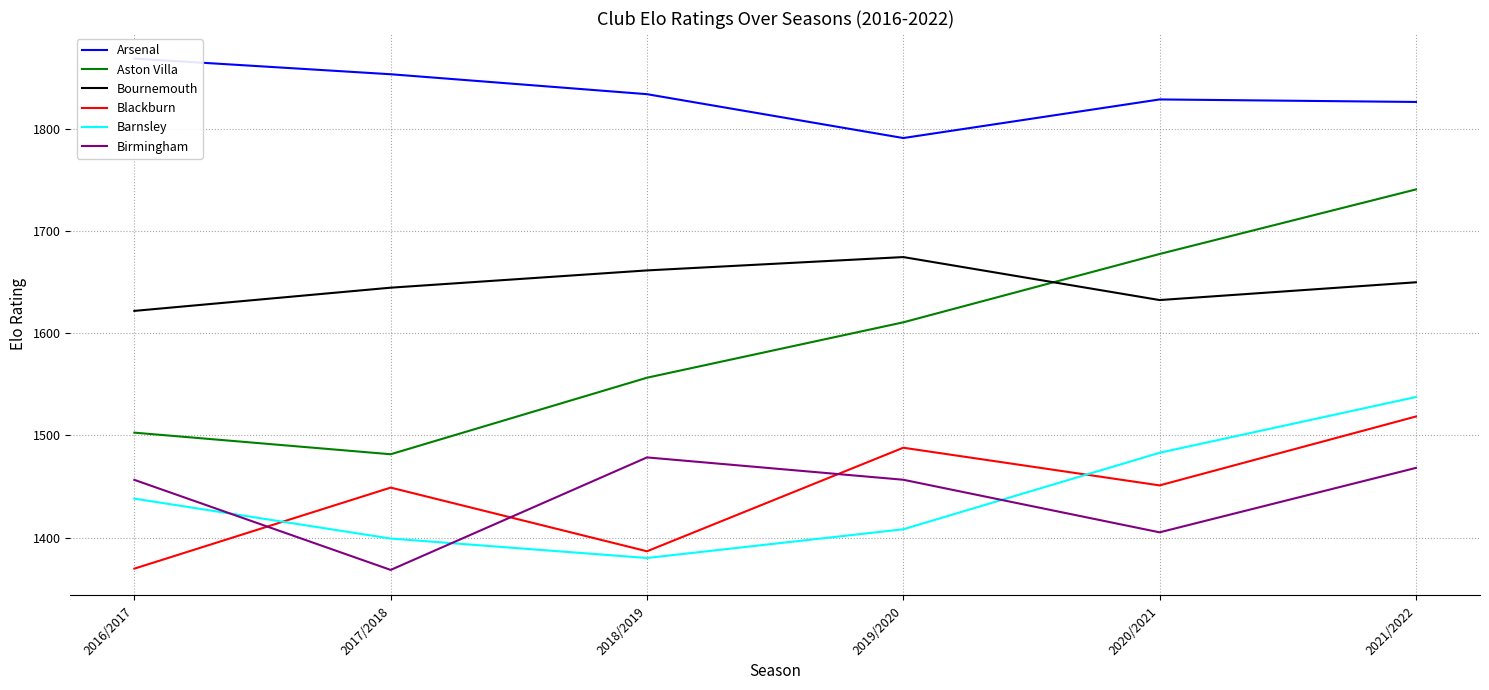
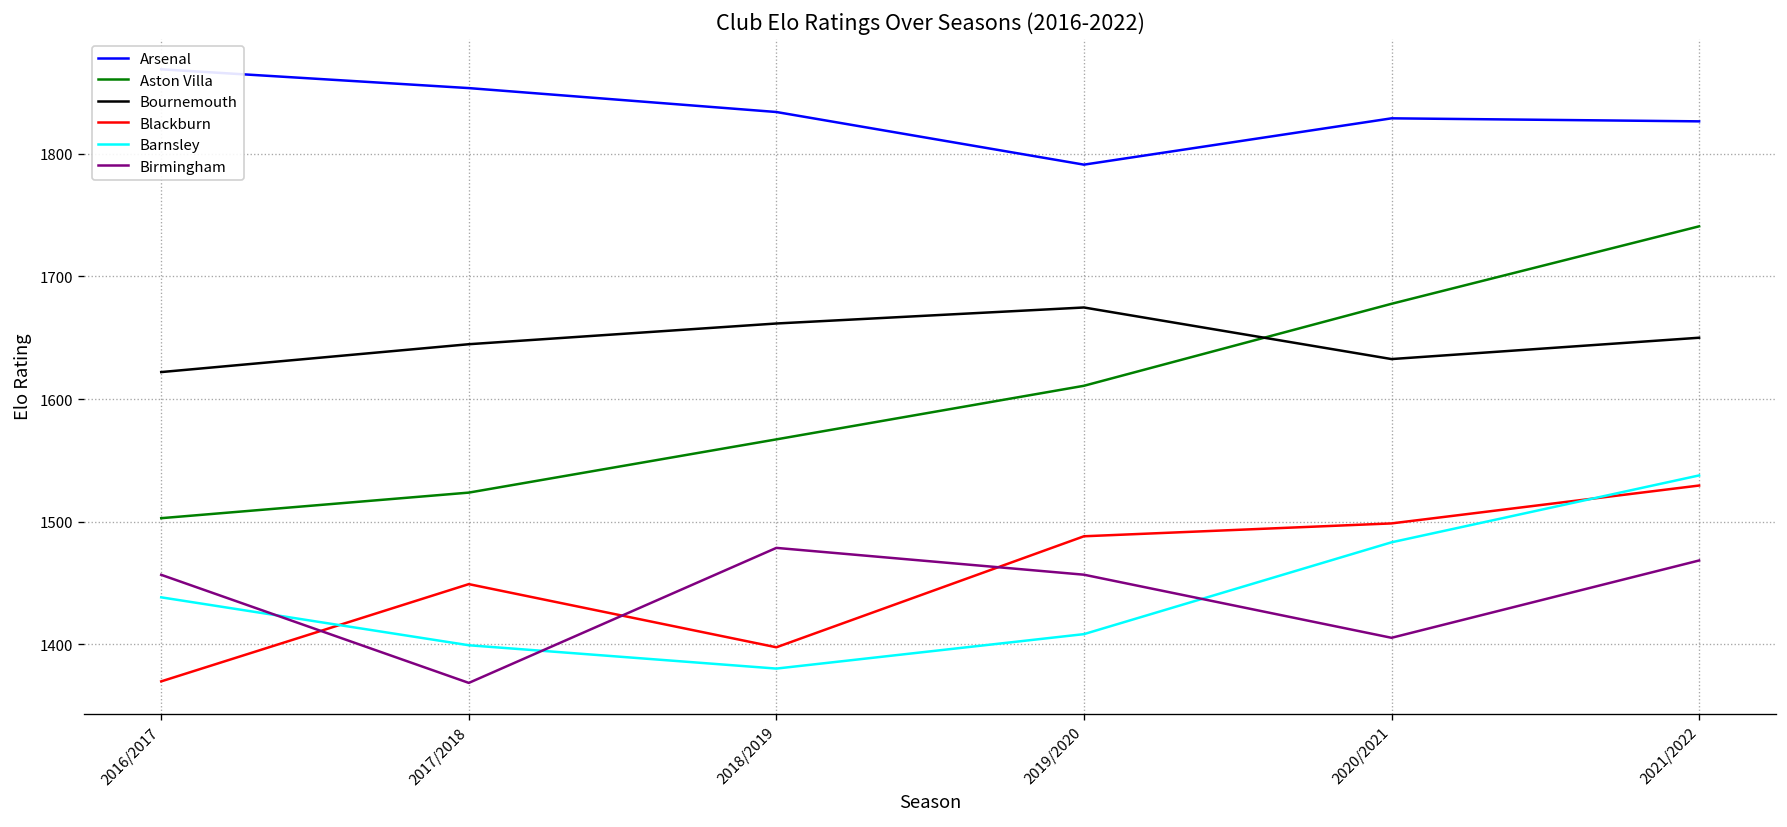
Aston Villa, 2017/2018: 1482 -> 1524
Aston Villa, 2018/2019: 1557 -> 1567
Blackburn, 2018/2019: 1387 -> 1397
Blackburn, 2020/2021: 1451 -> 1499
Blackburn, 2021/2022: 1519 -> 1529
